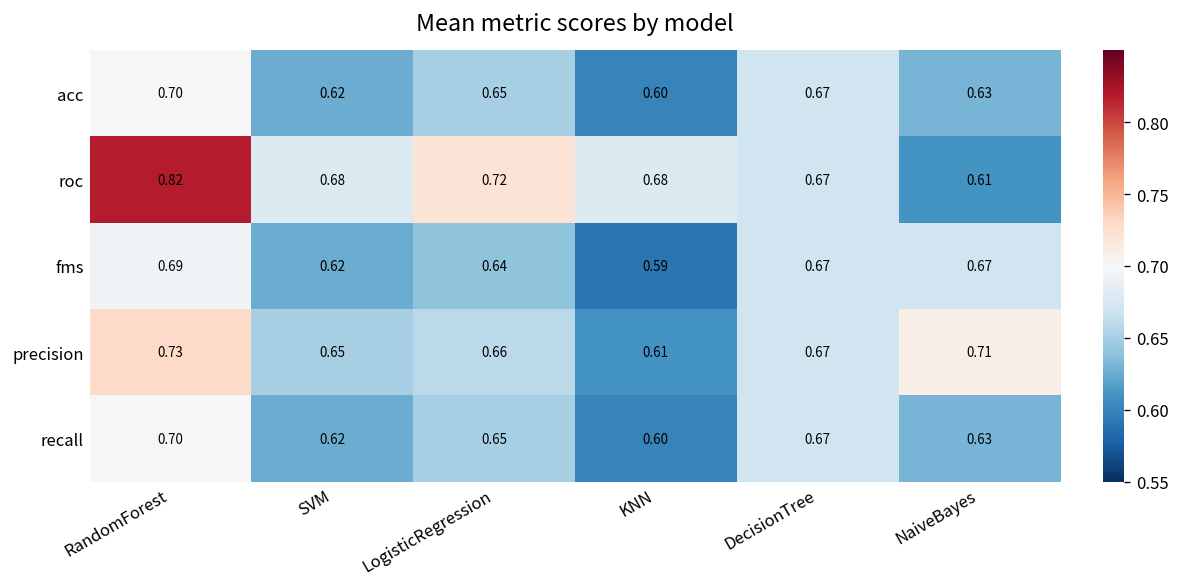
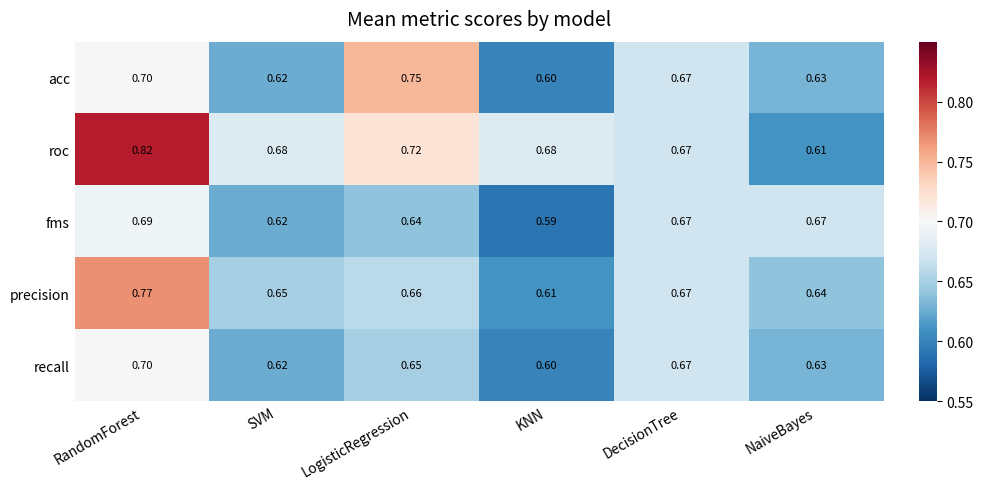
acc, LogisticRegression: 0.65 -> 0.75
precision, RandomForest: 0.73 -> 0.77
precision, NaiveBayes: 0.71 -> 0.64
